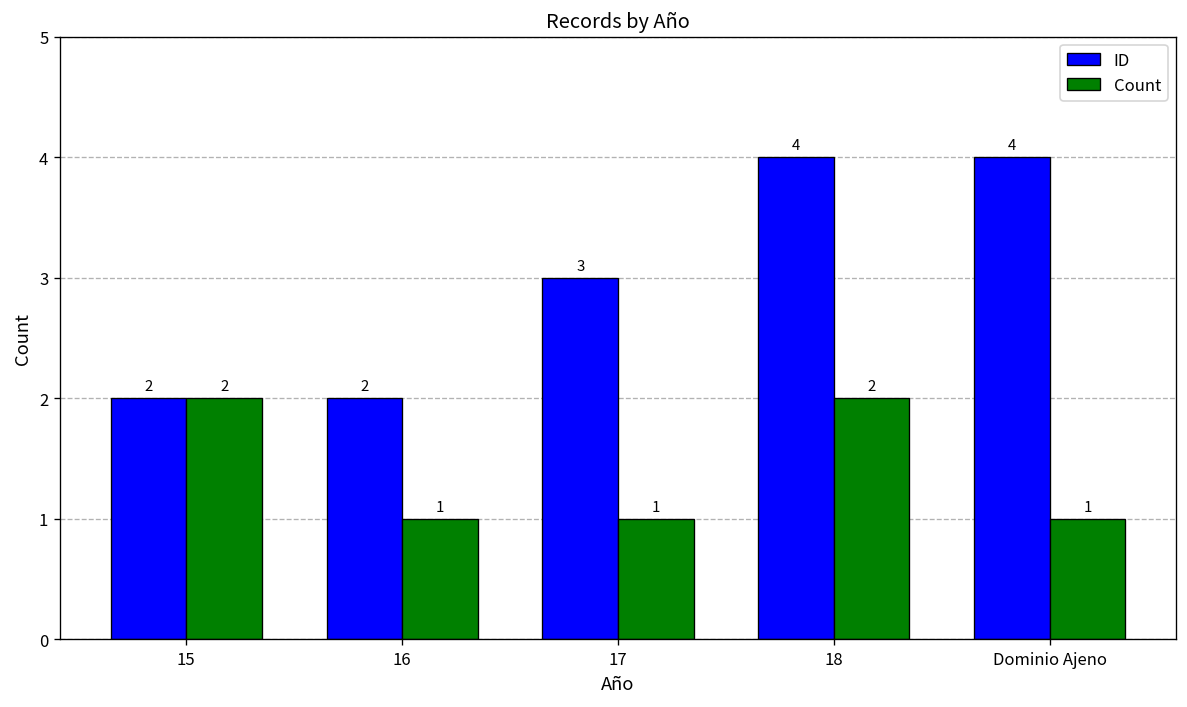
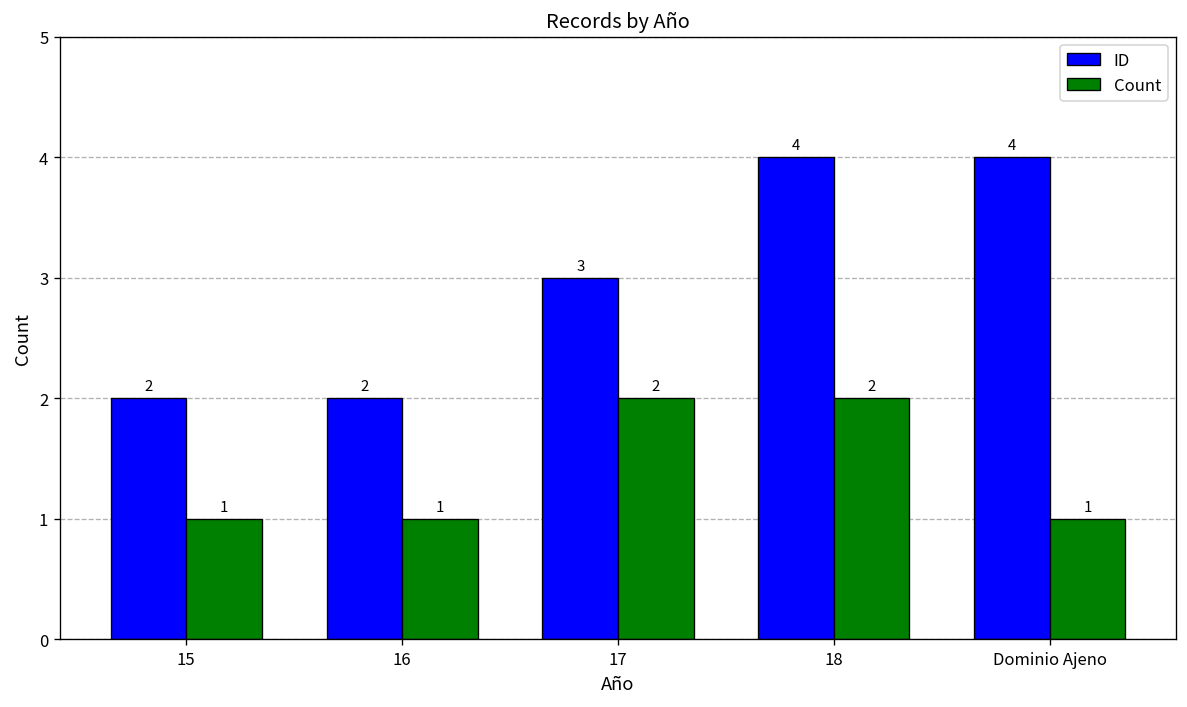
Count, 15: 2 -> 1
Count, 17: 1 -> 2
